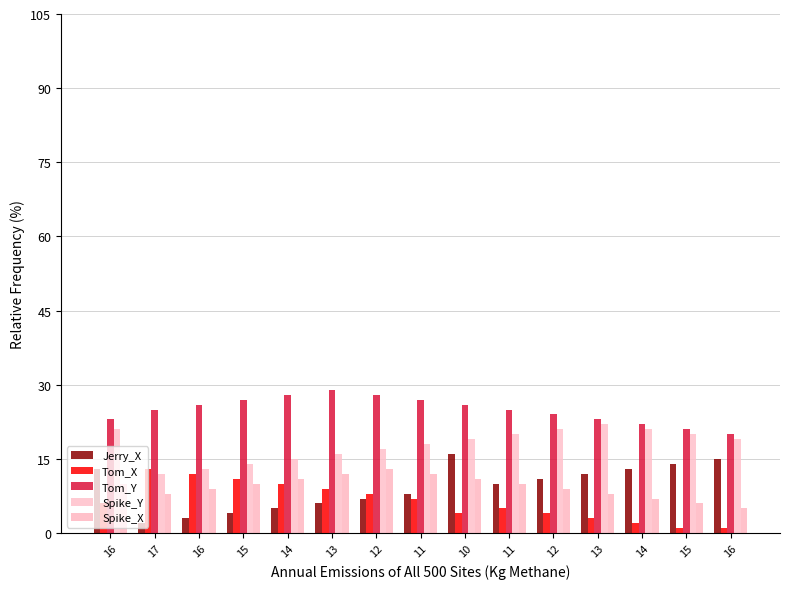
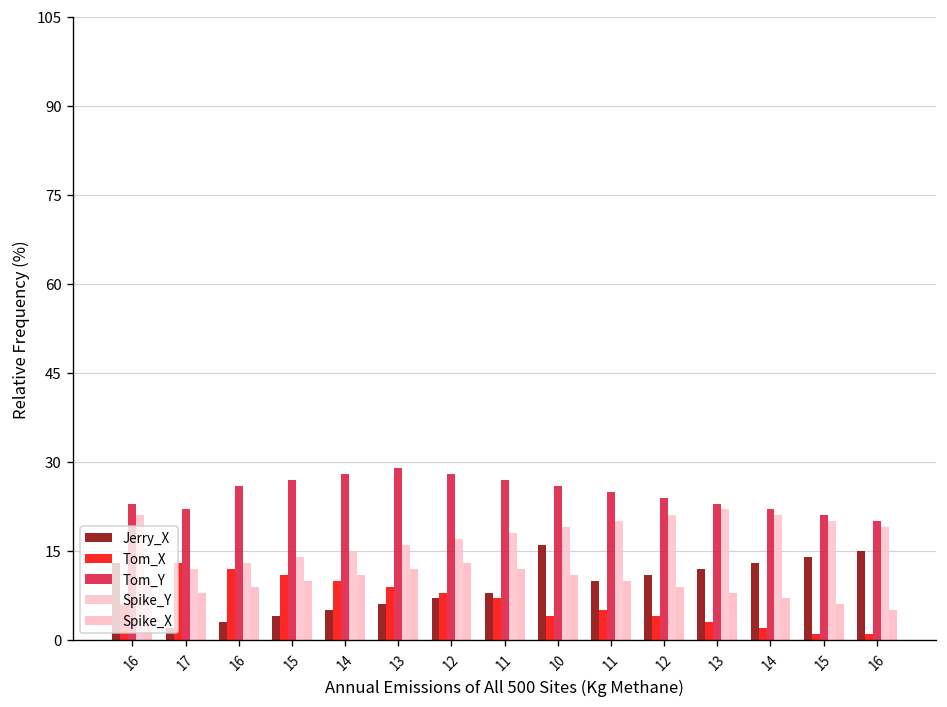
Tom_Y, 17: 25 -> 22
